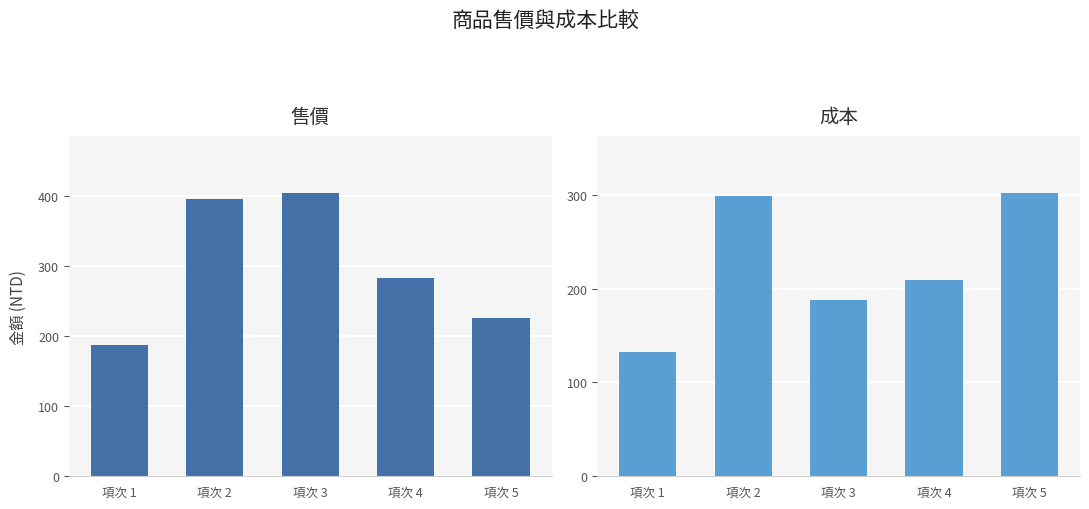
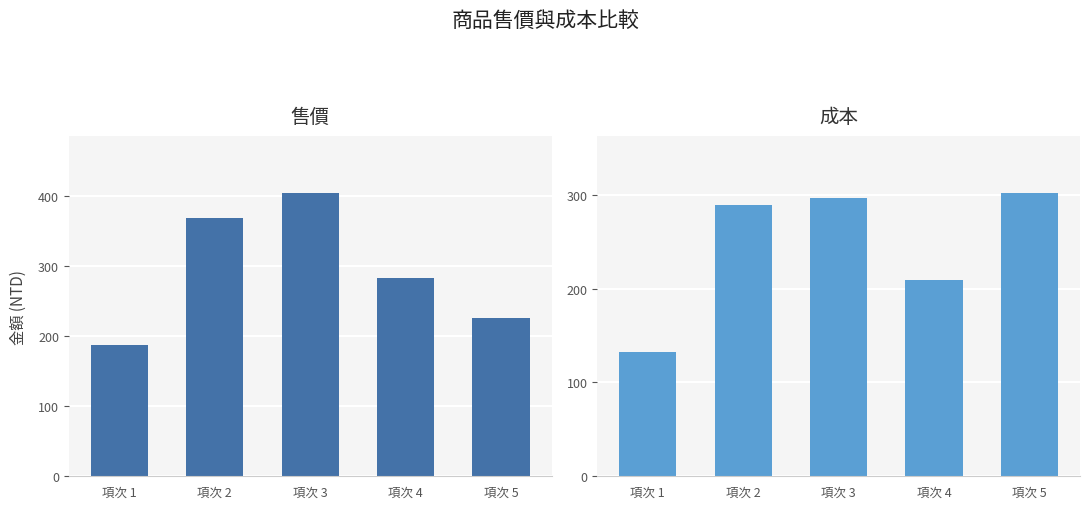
售價, 項次 2: 400 -> 370
成本, 項次 2: 300 -> 290
成本, 項次 3: 190 -> 300
